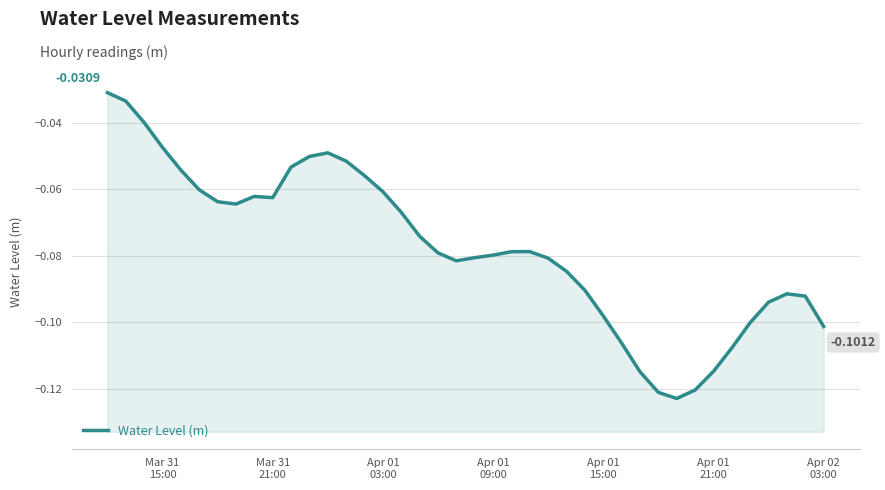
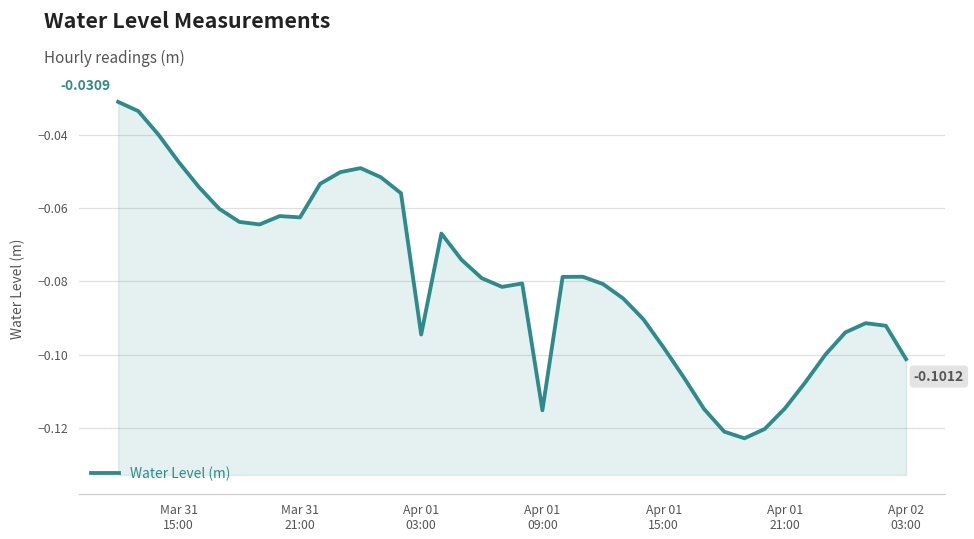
Apr 01 03:00: -0.061 -> -0.094
Apr 01 09:00: -0.080 -> -0.115
